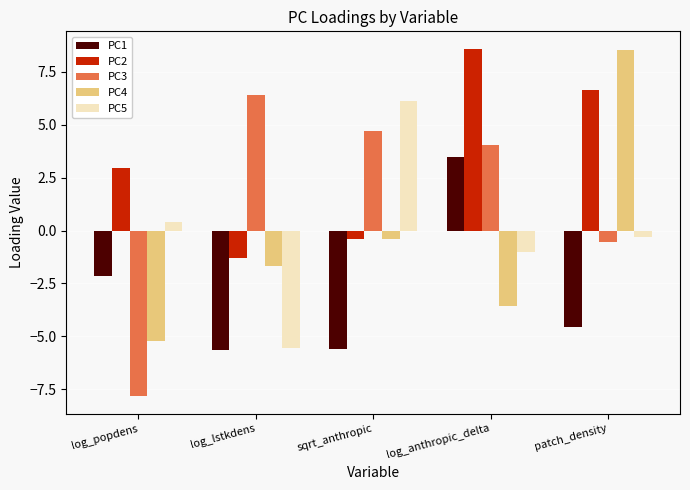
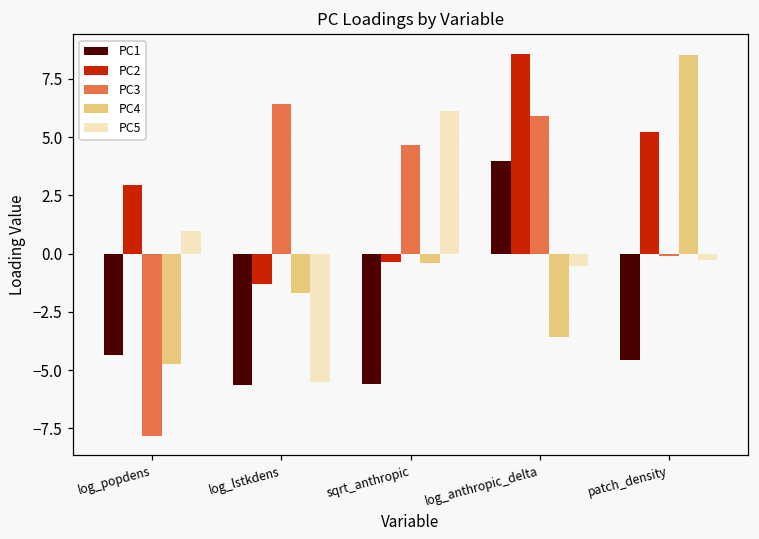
PC1, log_popdens: -2.1 -> -4.4
PC4, log_popdens: -5.2 -> -4.8
PC5, log_popdens: 0.4 -> 1.0
PC1, log_anthropic_delta: 3.5 -> 4.0
PC3, log_anthropic_delta: 4.0 -> 5.9
PC5, log_anthropic_delta: -1.0 -> -0.5
PC2, patch_density: 6.7 -> 5.2
PC3, patch_density: -0.6 -> -0.1
